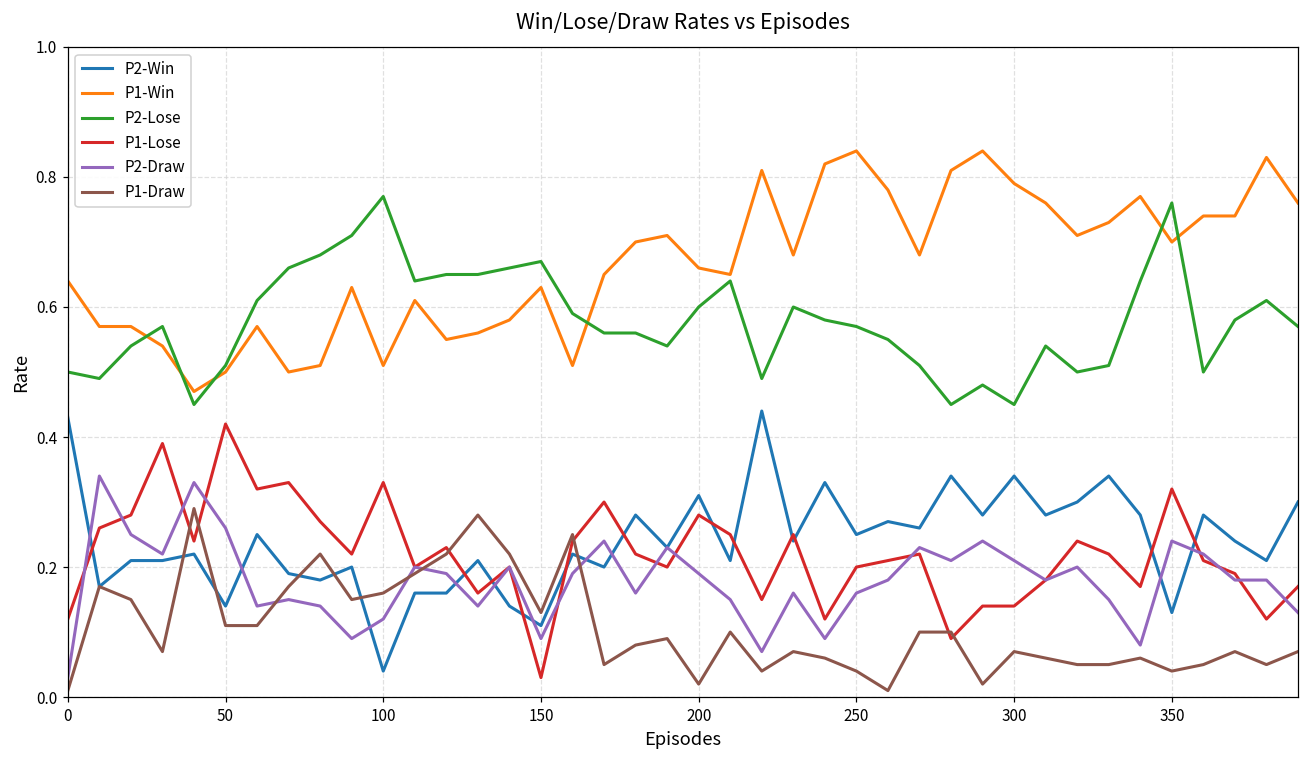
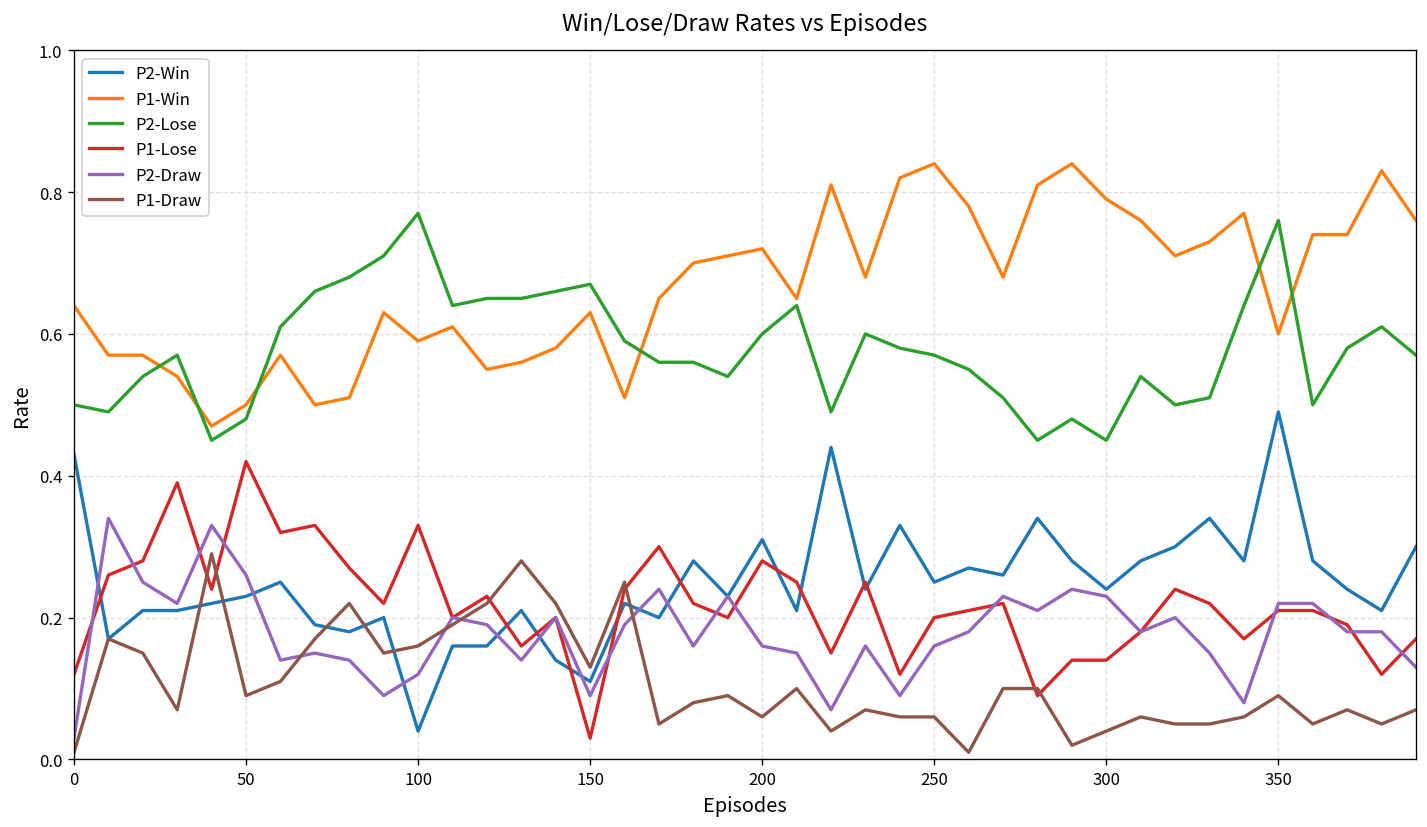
P2-Win, 50: 0.14 -> 0.23
P2-Lose, 50: 0.51 -> 0.48
P1-Draw, 50: 0.11 -> 0.09
P1-Win, 100: 0.51 -> 0.59
P1-Win, 200: 0.66 -> 0.72
P2-Draw, 200: 0.19 -> 0.16
P1-Draw, 200: 0.02 -> 0.06
P1-Draw, 250: 0.04 -> 0.06
P2-Win, 300: 0.34 -> 0.24
P2-Draw, 300: 0.21 -> 0.23
P1-Draw, 300: 0.07 -> 0.04
P2-Win, 350: 0.13 -> 0.49
P1-Win, 350: 0.7 -> 0.6
P1-Lose, 350: 0.32 -> 0.21
P2-Draw, 350: 0.24 -> 0.22
P1-Draw, 350: 0.04 -> 0.09
